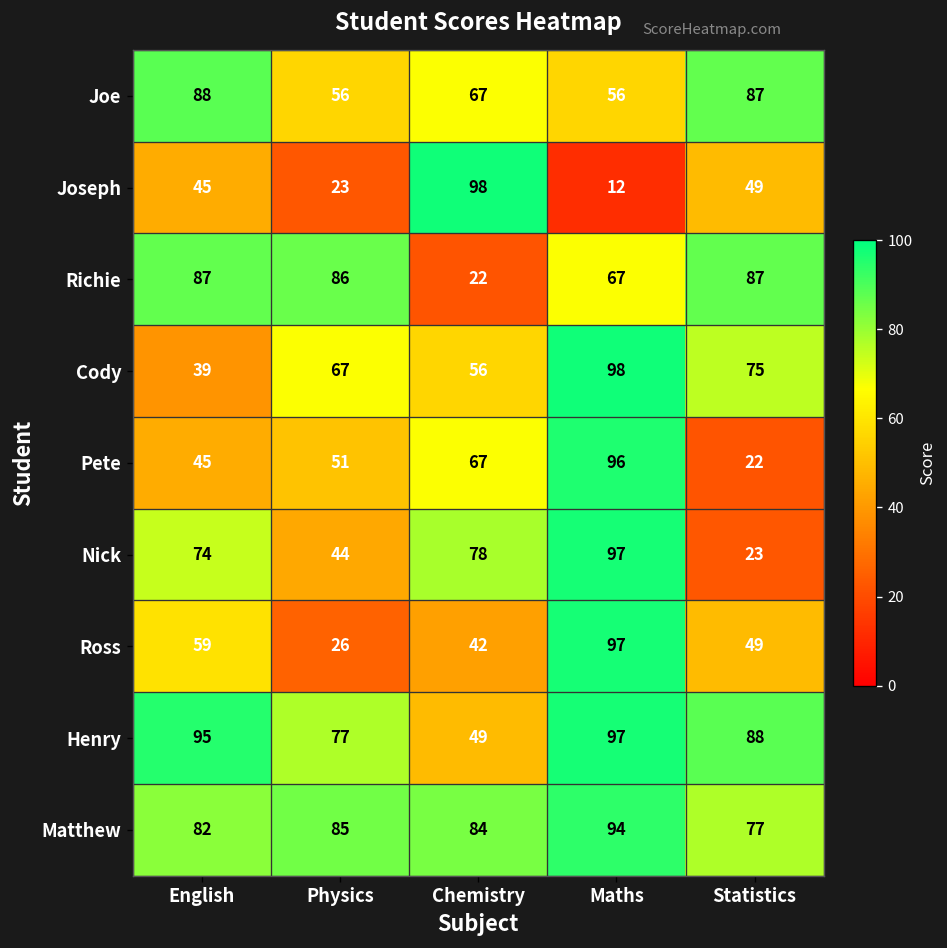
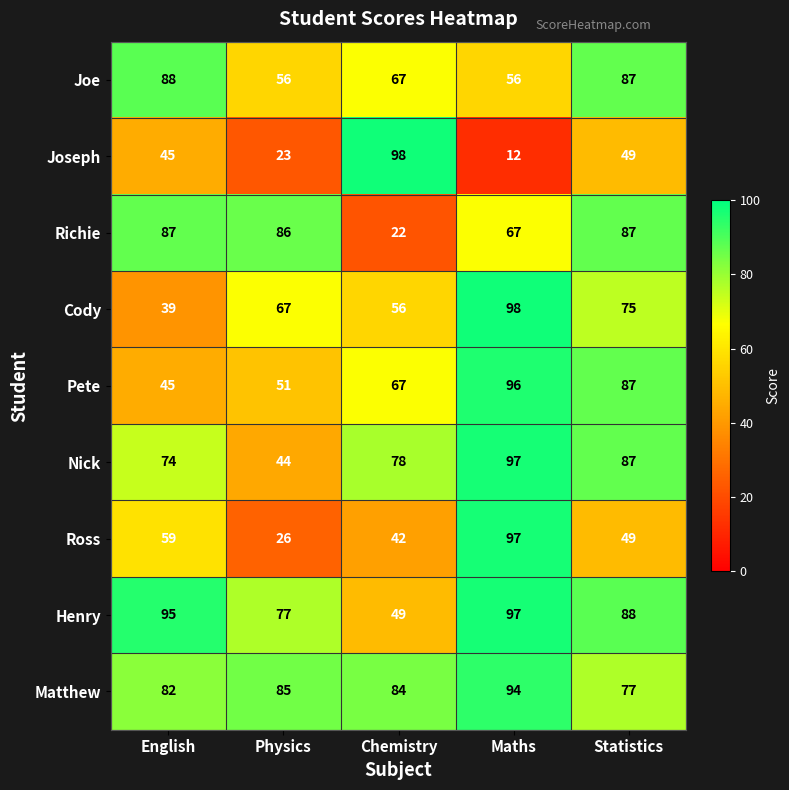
Pete, Statistics: 22 -> 87
Nick, Statistics: 23 -> 87
